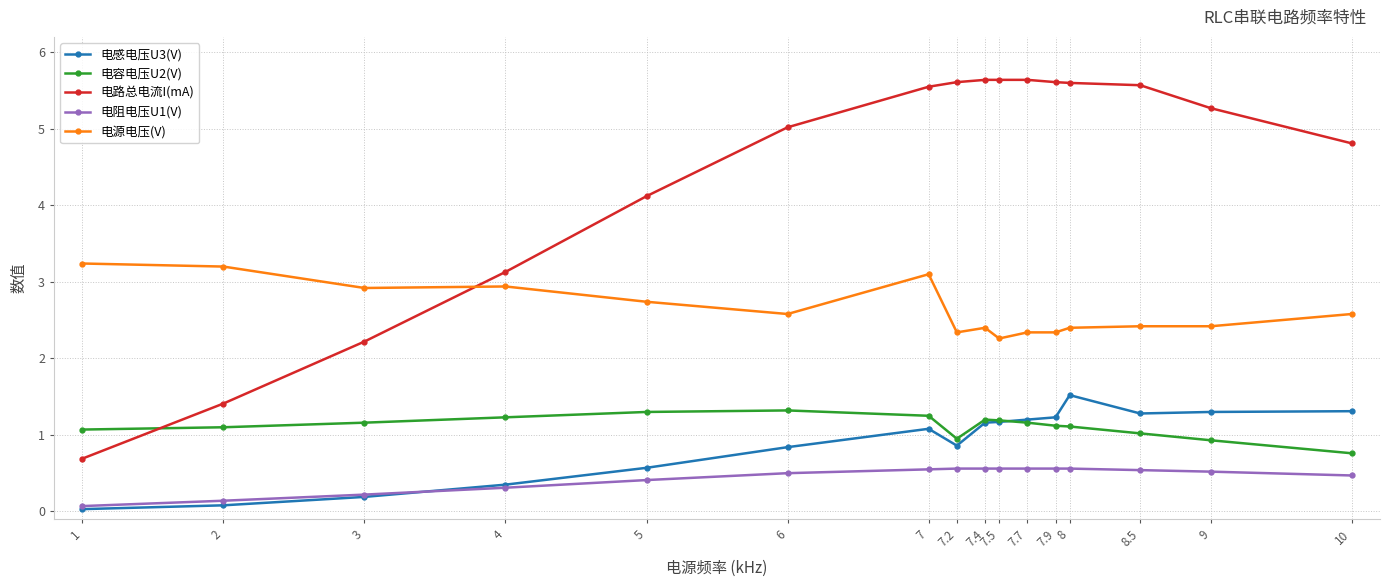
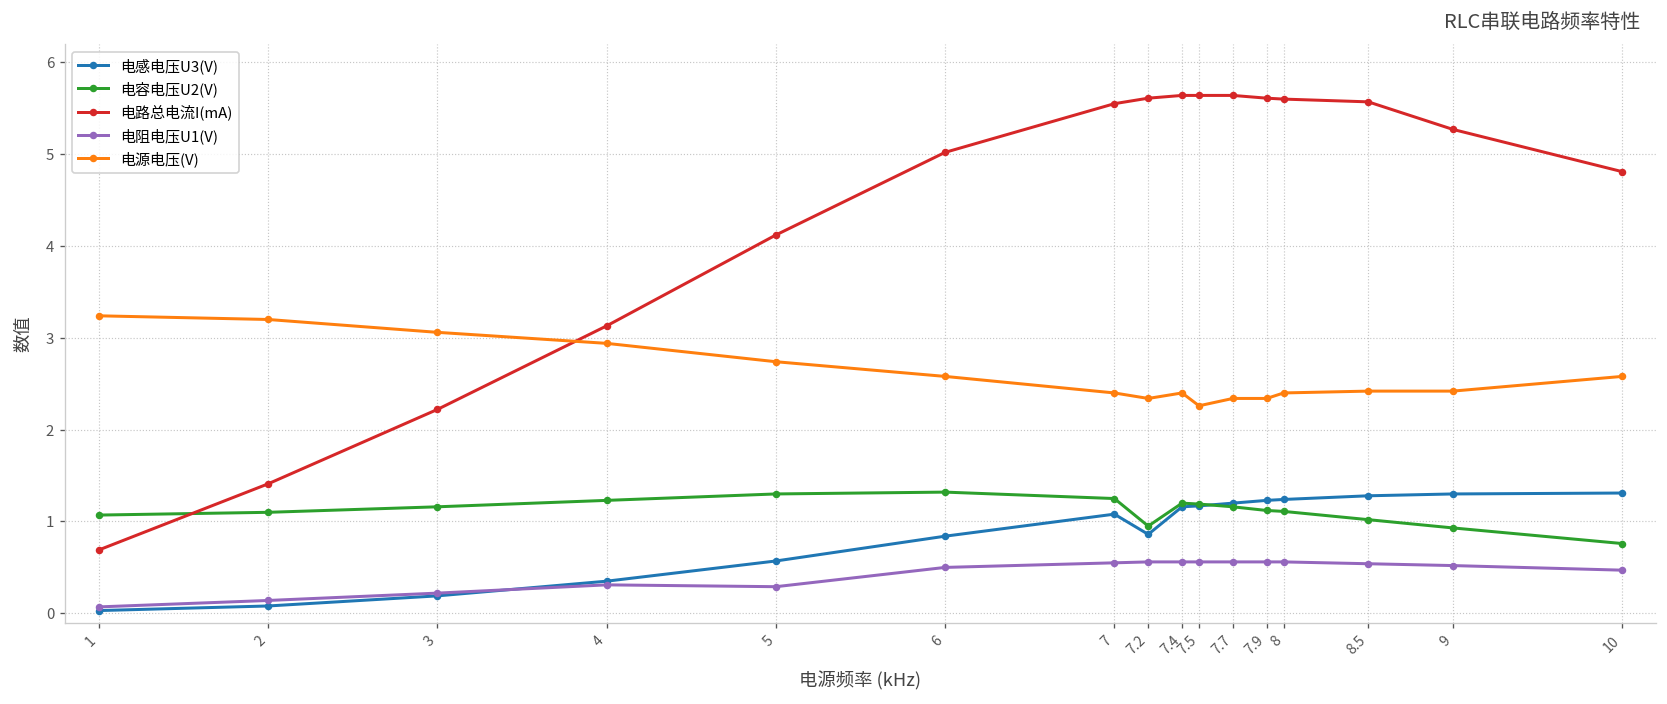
电源电压(V), 3: 2.9 -> 3.1
电阻电压U1(V), 5: 0.4 -> 0.3
电源电压(V), 7: 3.1 -> 2.4
电感电压U3(V), 8: 1.5 -> 1.2
